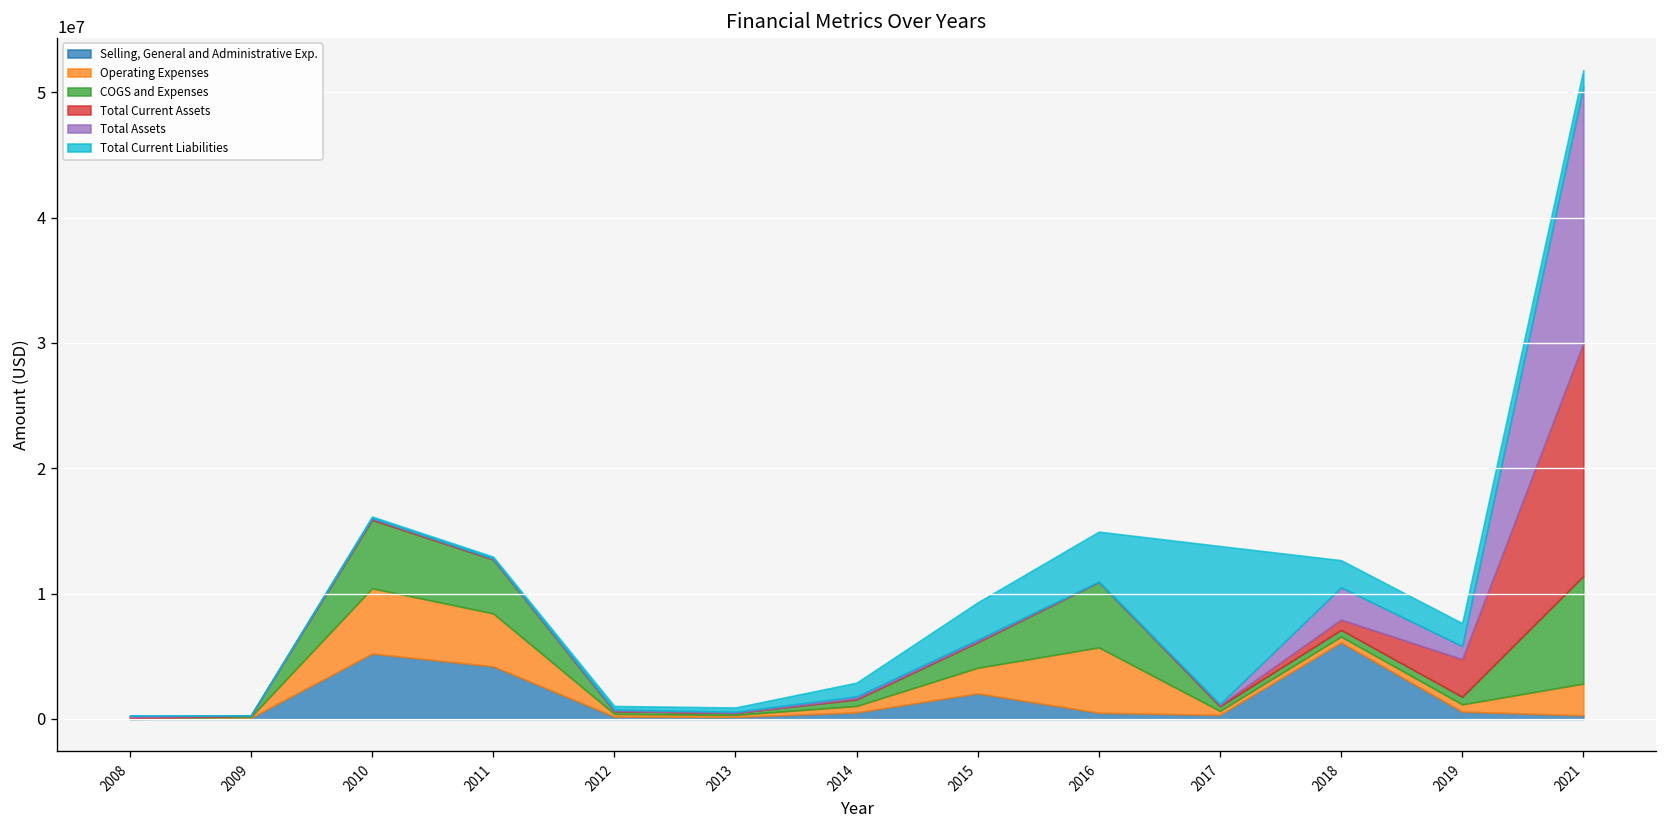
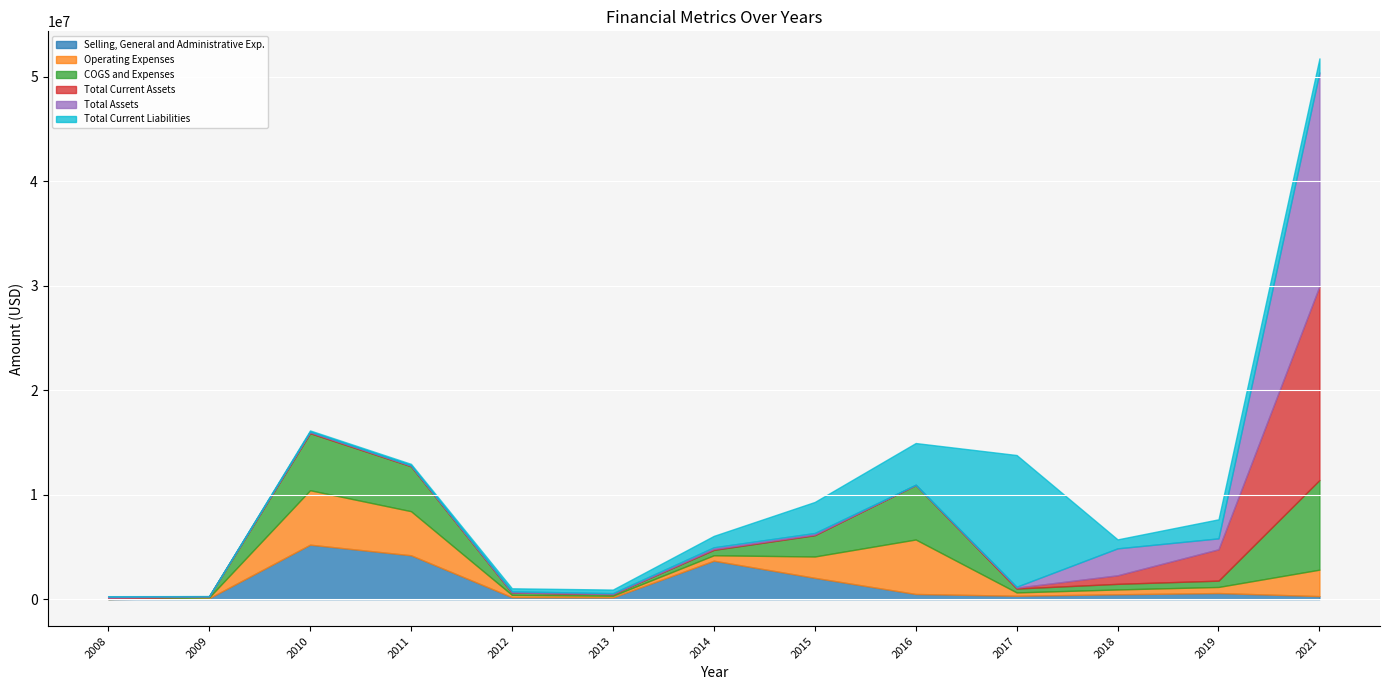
Selling, General and Administrative Exp., 2014: 500000 -> 3700000
Selling, General and Administrative Exp., 2018: 6100000 -> 500000
Total Current Liabilities, 2018: 2200000 -> 900000
